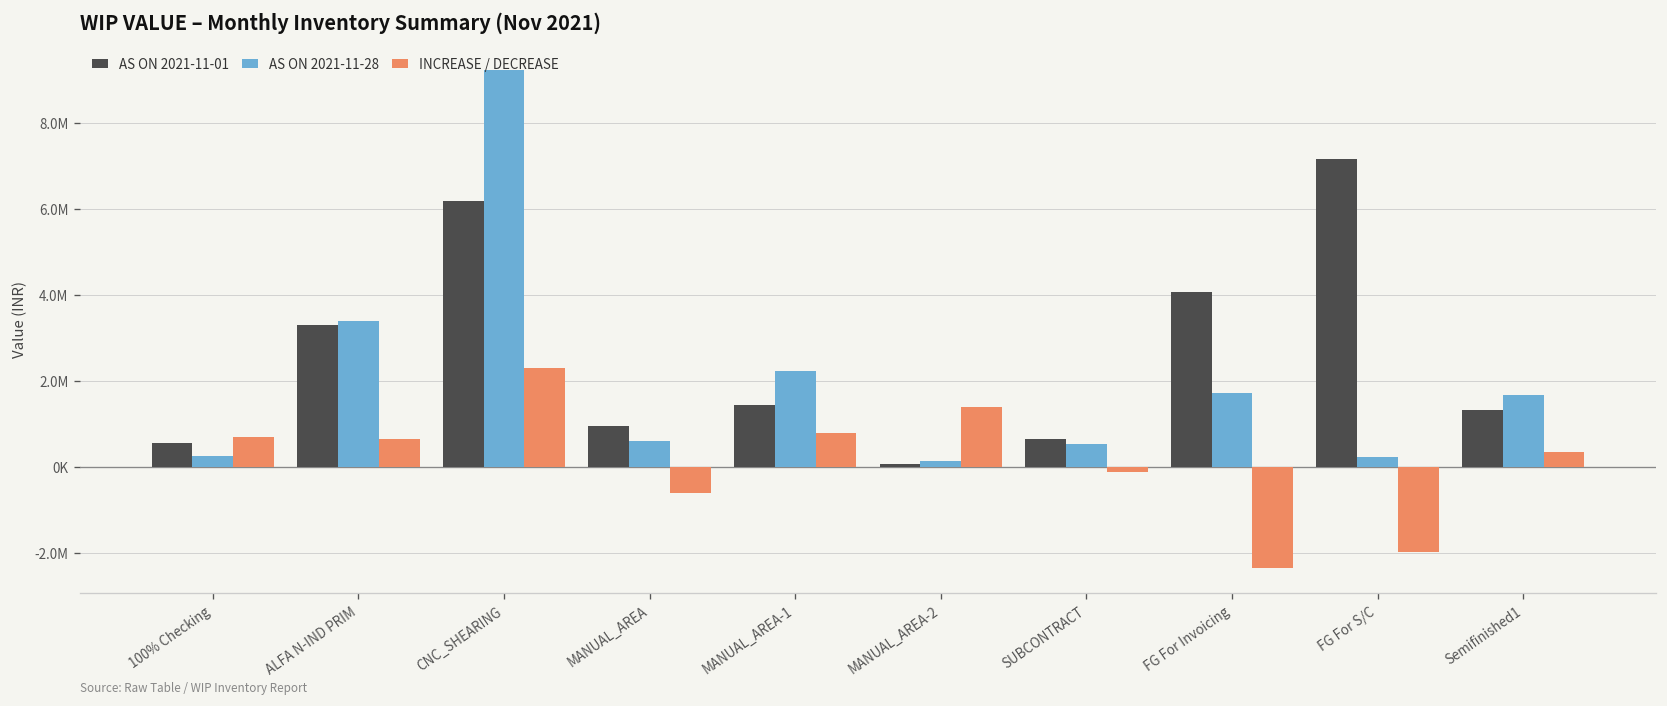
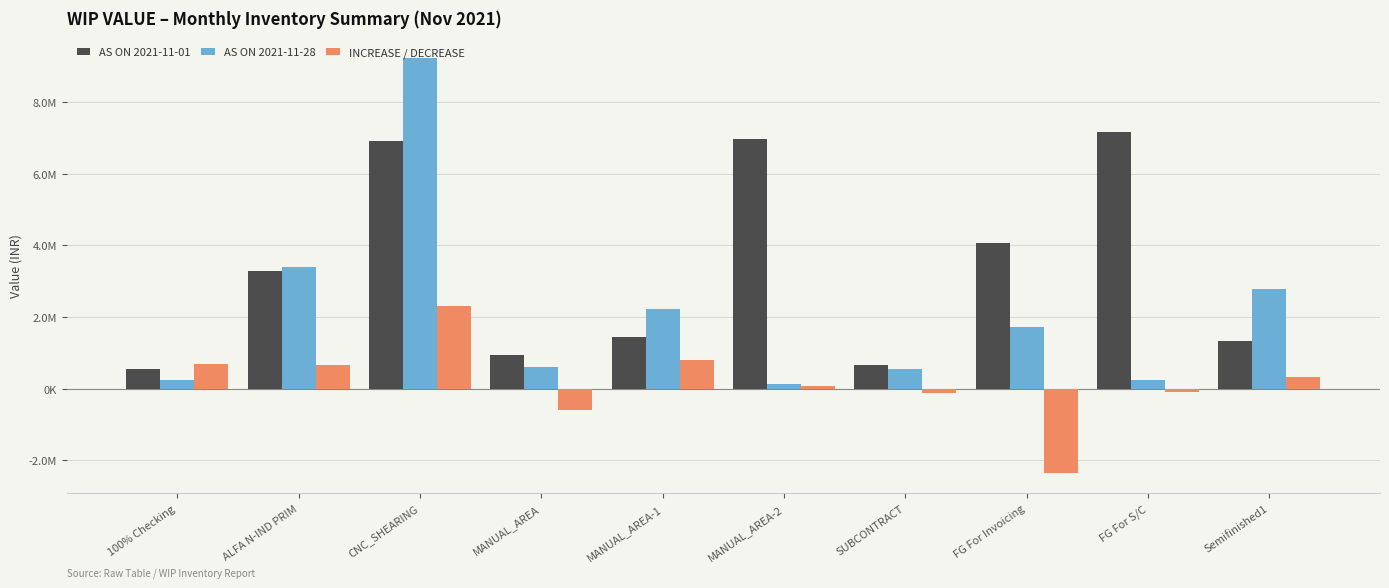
AS ON 2021-11-01, CNC_SHEARING: 6200000 -> 6900000
AS ON 2021-11-01, MANUAL_AREA-2: 100000 -> 7000000
INCREASE / DECREASE, MANUAL_AREA-2: 1400000 -> 100000
INCREASE / DECREASE, FG For S/C: -2000000 -> -100000
AS ON 2021-11-28, Semifinished1: 1700000 -> 2800000
